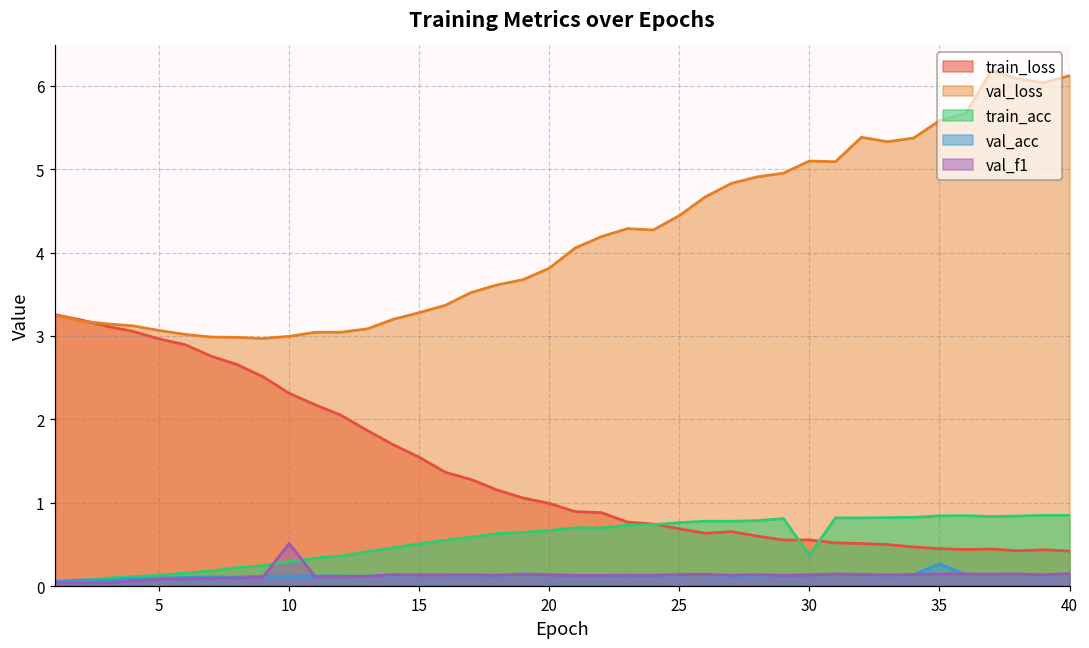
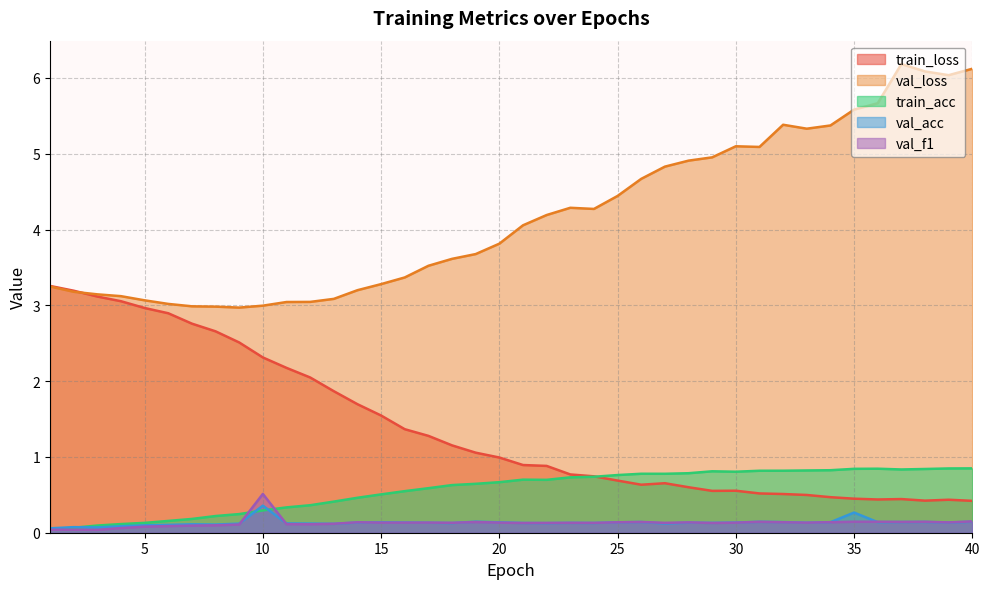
val_acc, 10: 0.1 -> 0.4
train_acc, 30: 0.4 -> 0.8
